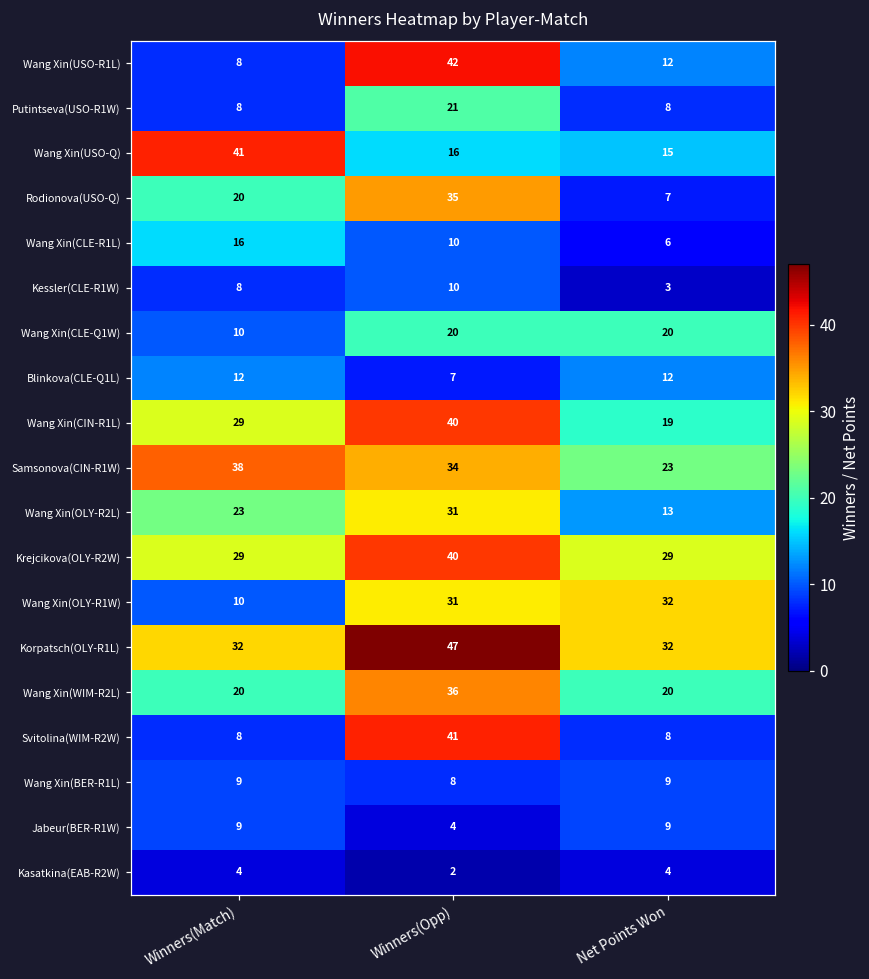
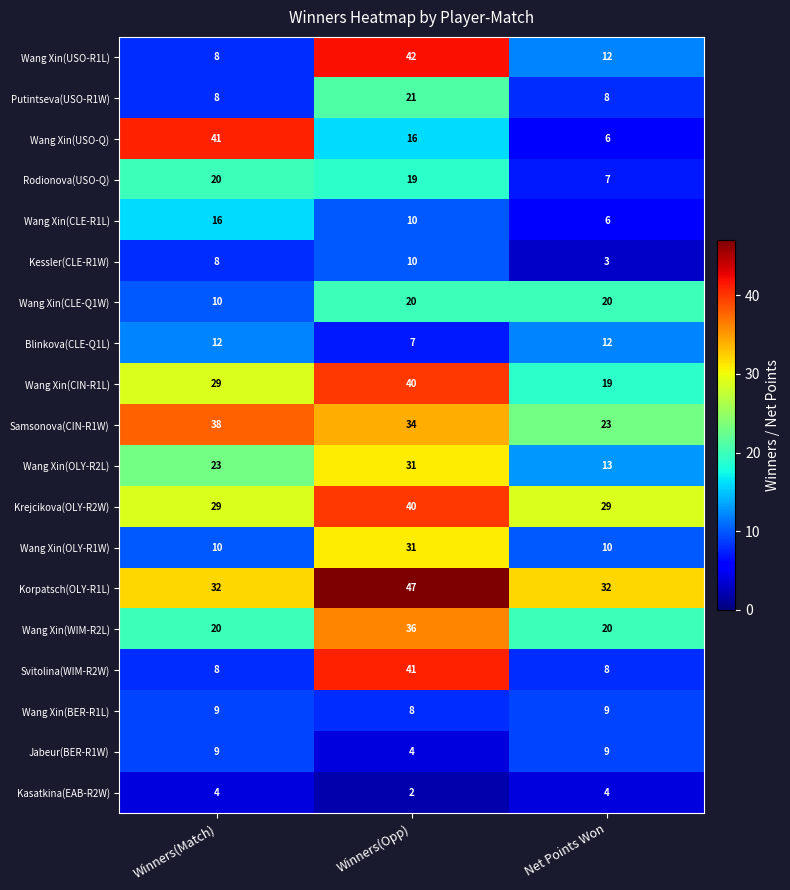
Wang Xin(USO-Q), Net Points Won: 15 -> 6
Rodionova(USO-Q), Winners(Opp): 35 -> 19
Wang Xin(OLY-R1W), Net Points Won: 32 -> 10
